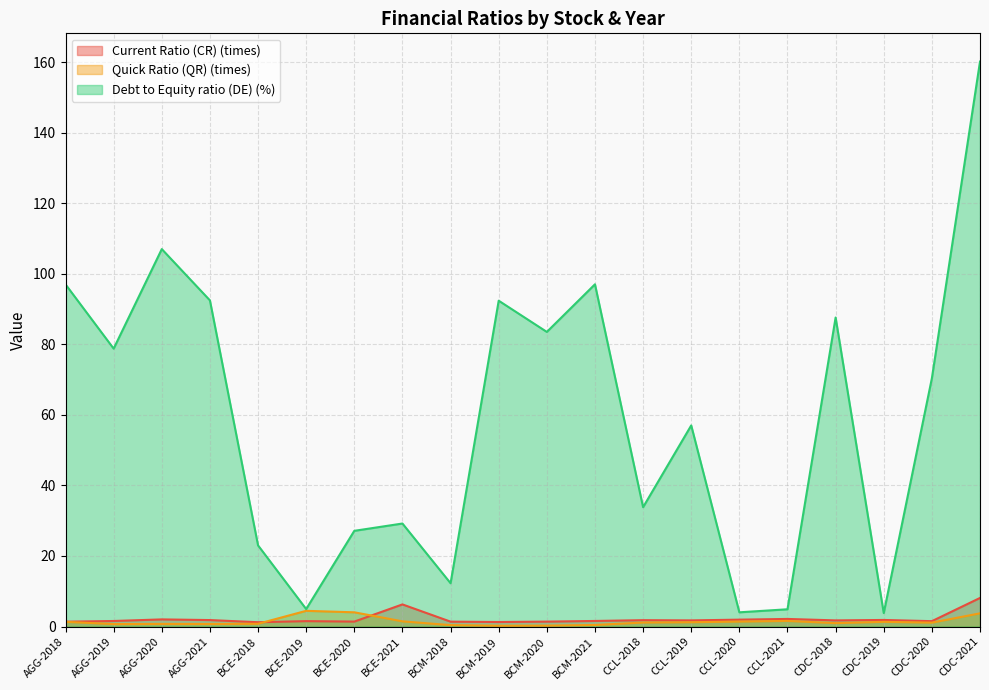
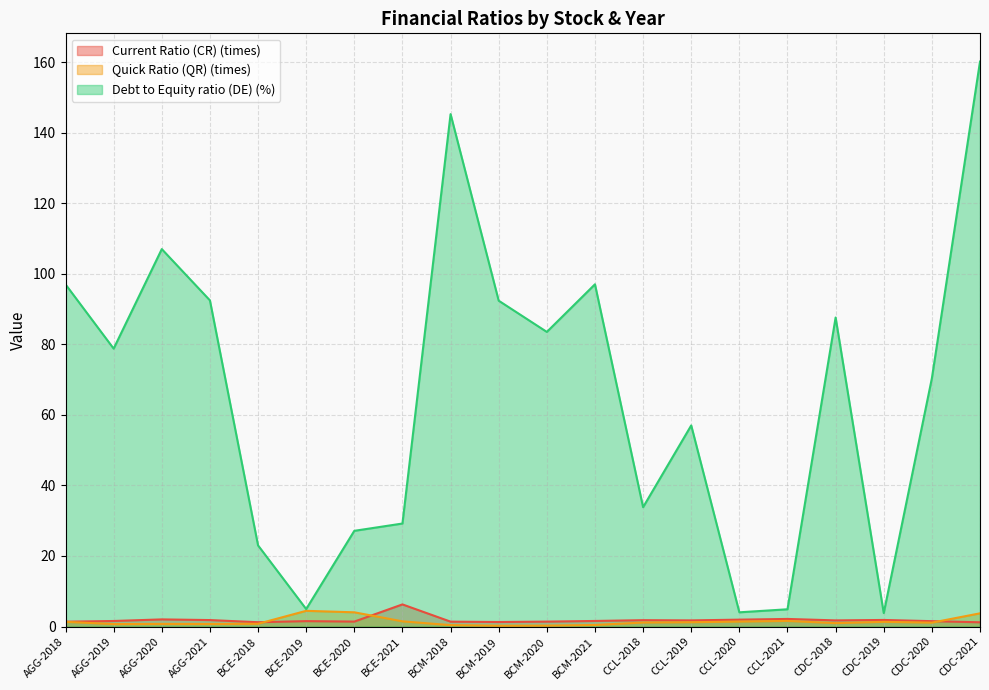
Debt to Equity ratio (DE) (%), BCM-2018: 12 -> 145
Current Ratio (CR) (times), CDC-2021: 8 -> 1
